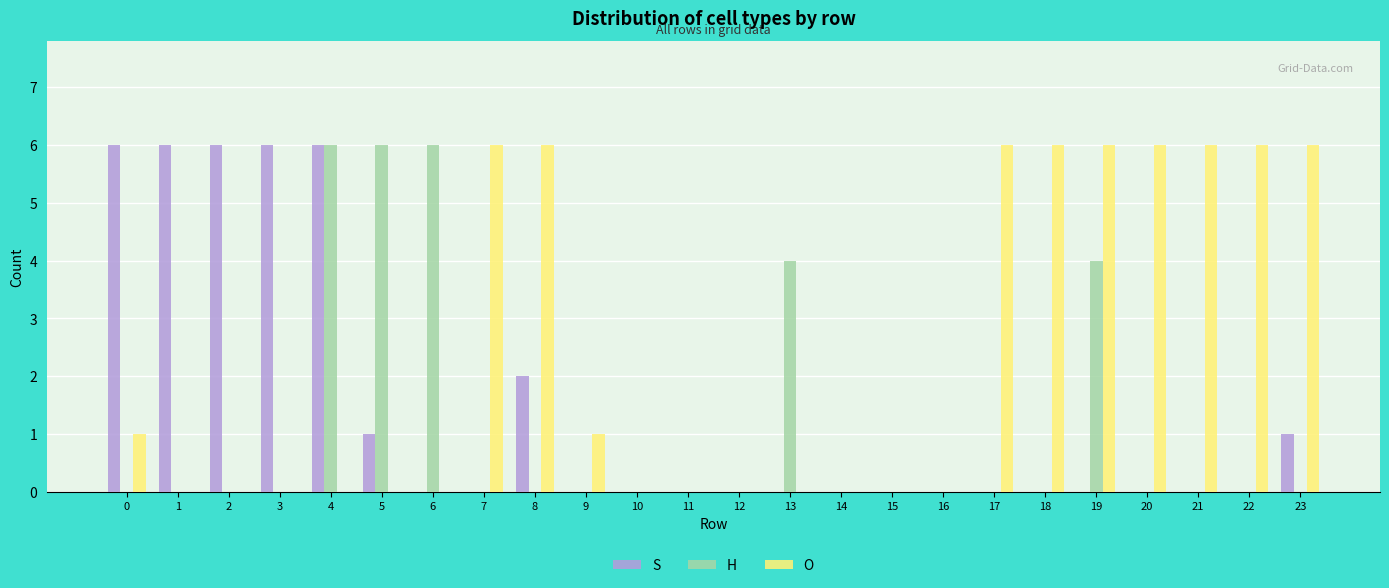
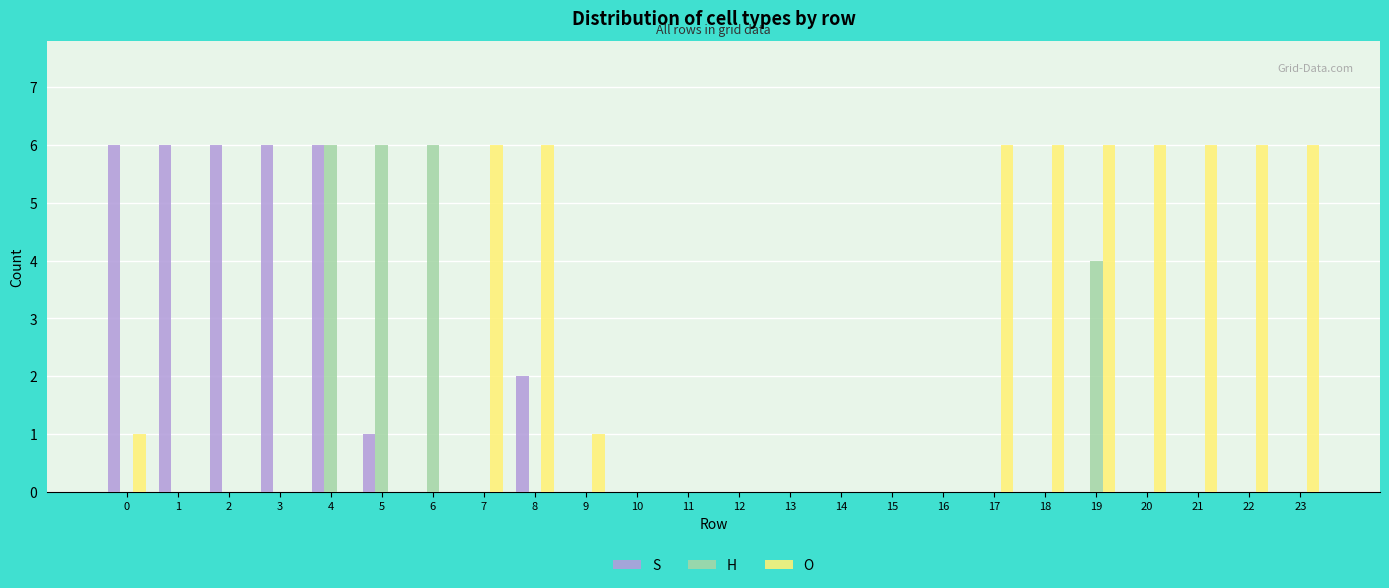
H, 13: 4 -> 0
S, 23: 1 -> 0
